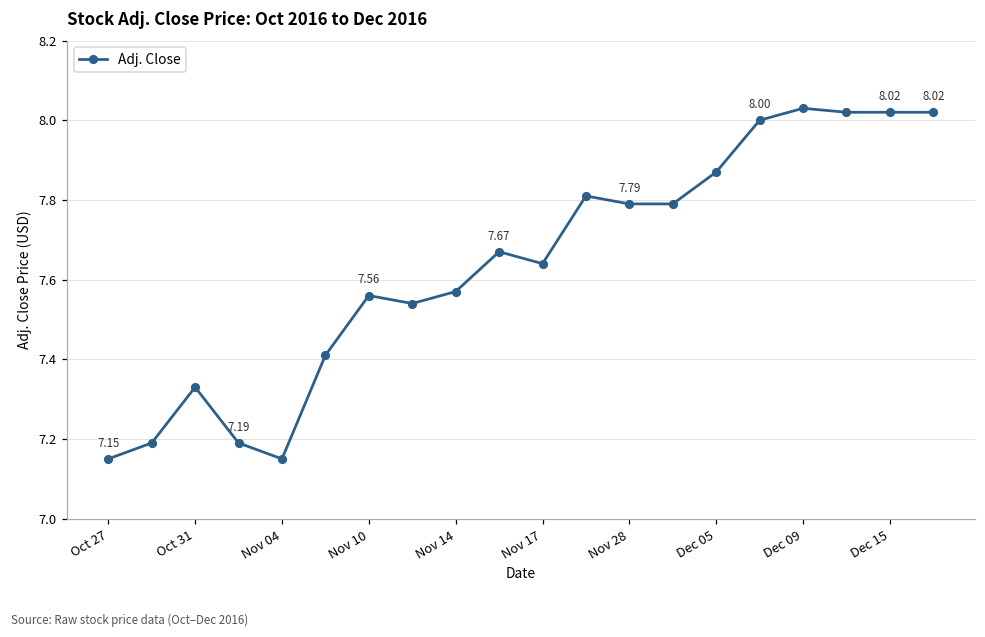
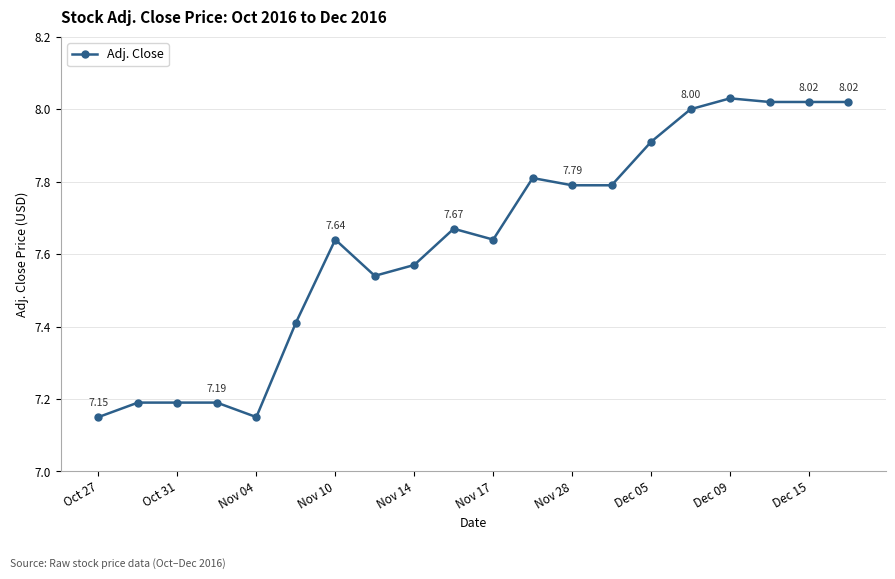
Oct 31: 7.33 -> 7.19
Nov 10: 7.56 -> 7.64
Dec 05: 7.87 -> 7.91
